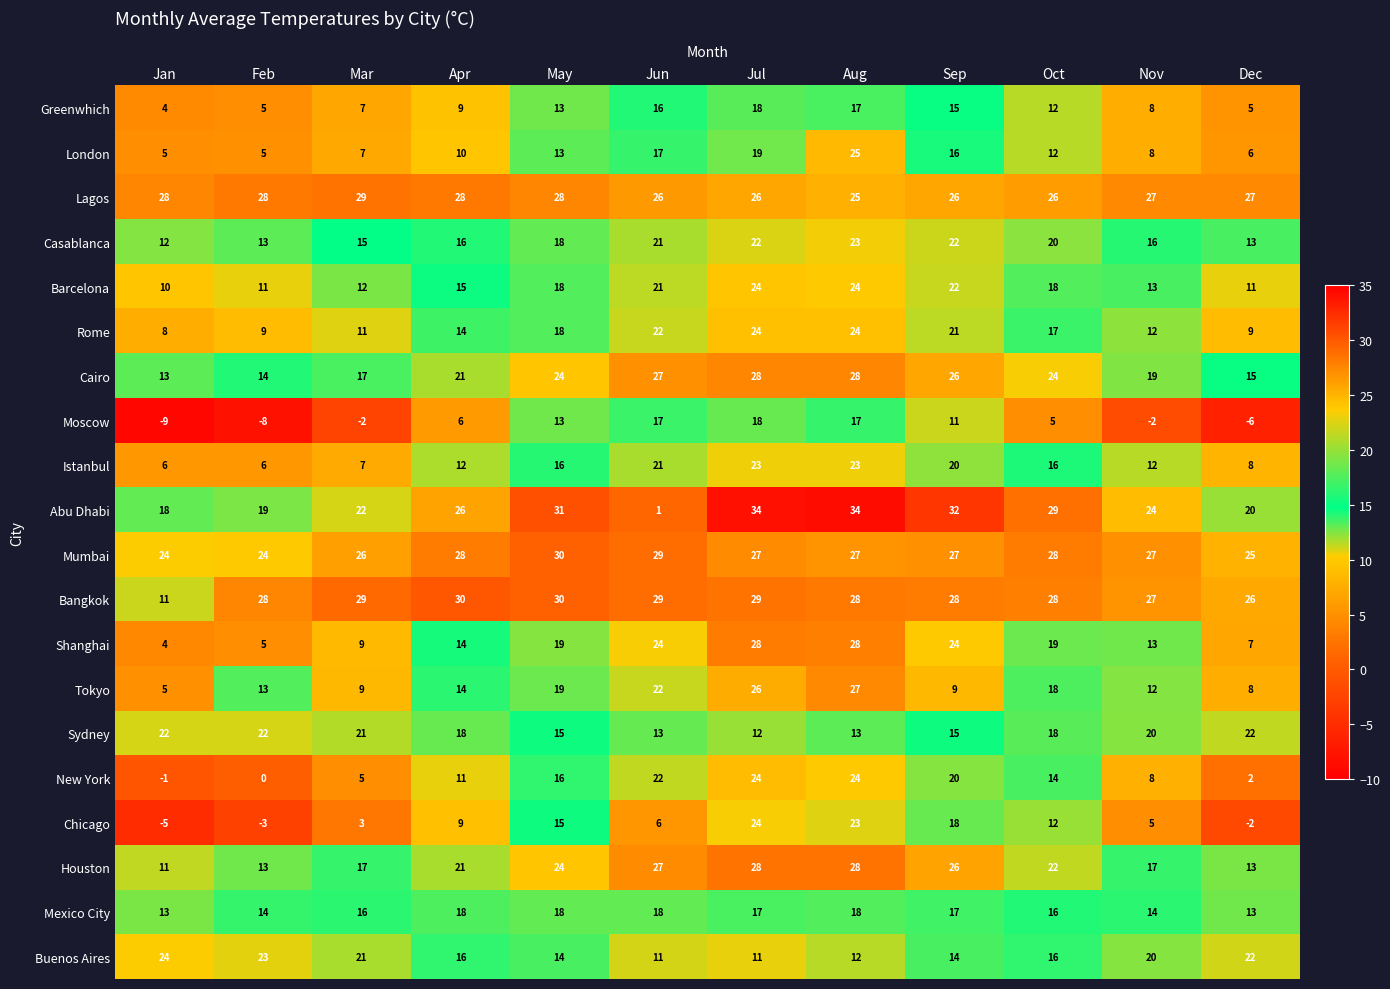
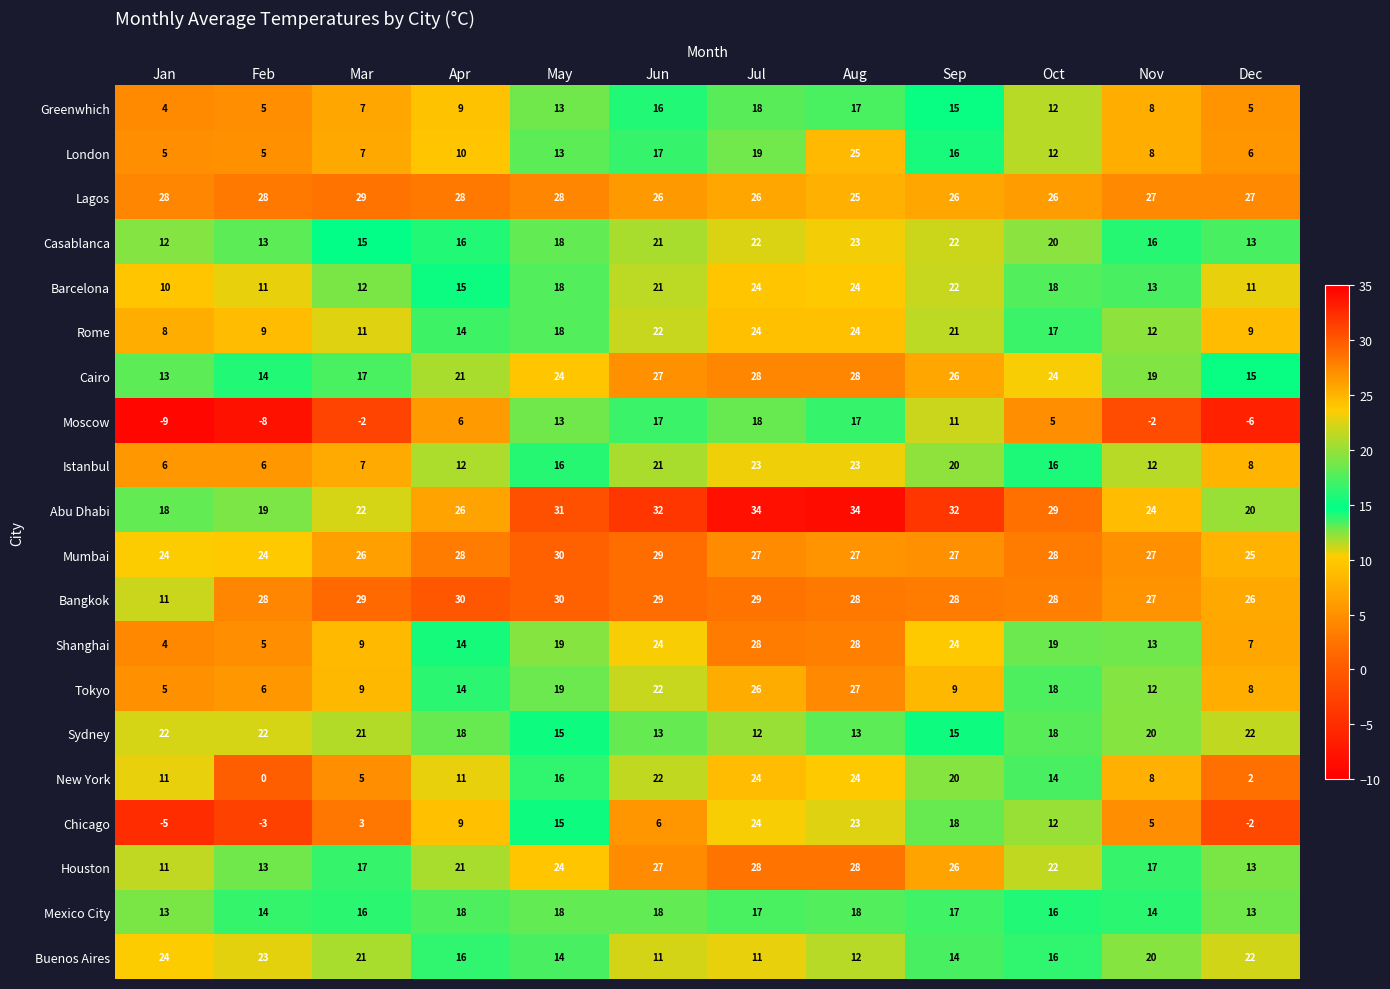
Abu Dhabi, Jun: 1 -> 32
Tokyo, Feb: 13 -> 6
New York, Jan: -1 -> 11
